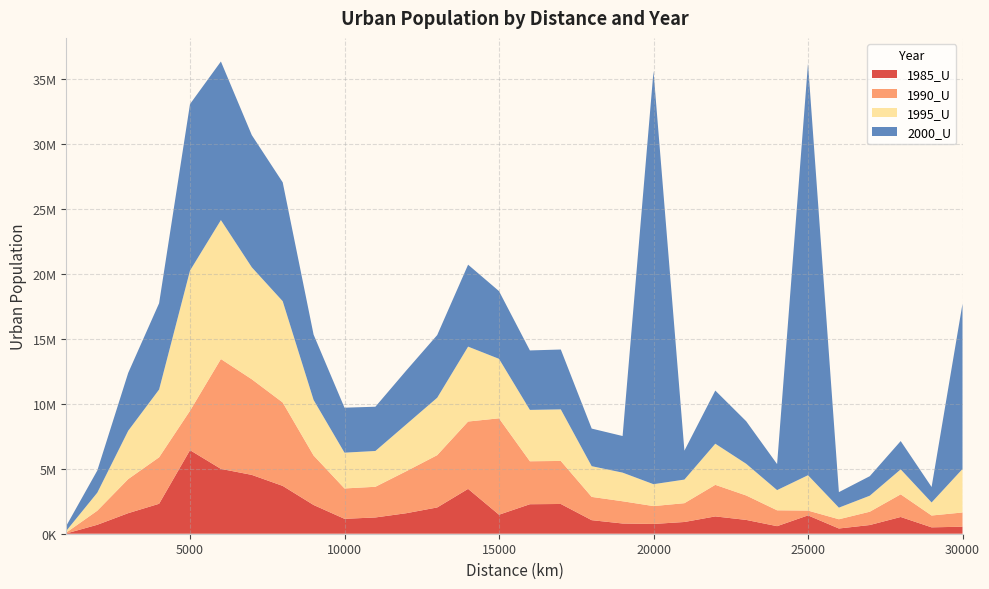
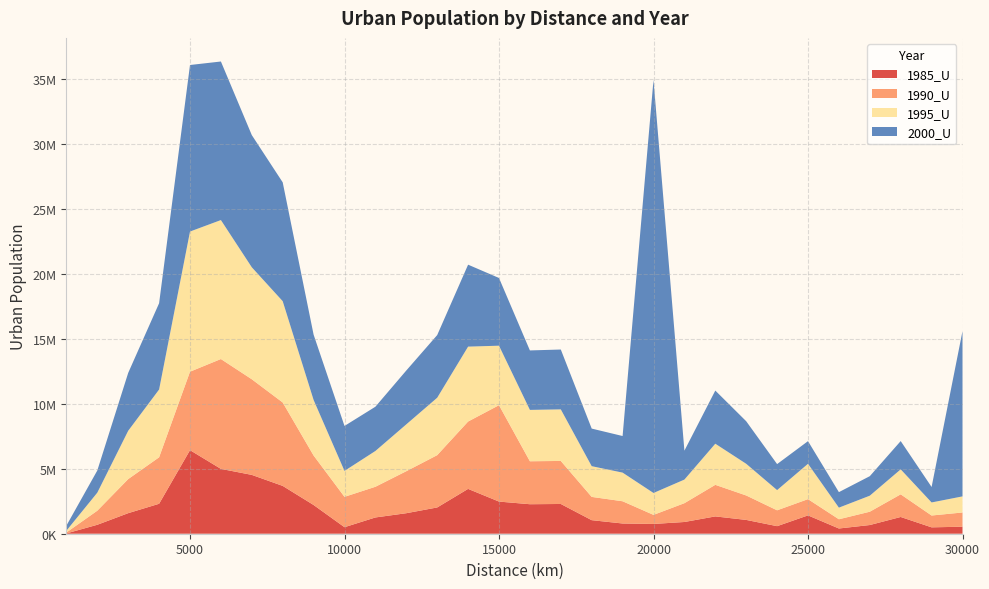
1990_U, 5000: 3000000 -> 6000000
1985_U, 10000: 1100000 -> 500000
1995_U, 10000: 2800000 -> 2000000
1985_U, 15000: 1500000 -> 2500000
1990_U, 20000: 1400000 -> 700000
1990_U, 25000: 400000 -> 1300000
2000_U, 25000: 31700000 -> 1700000
1995_U, 30000: 3300000 -> 1200000
